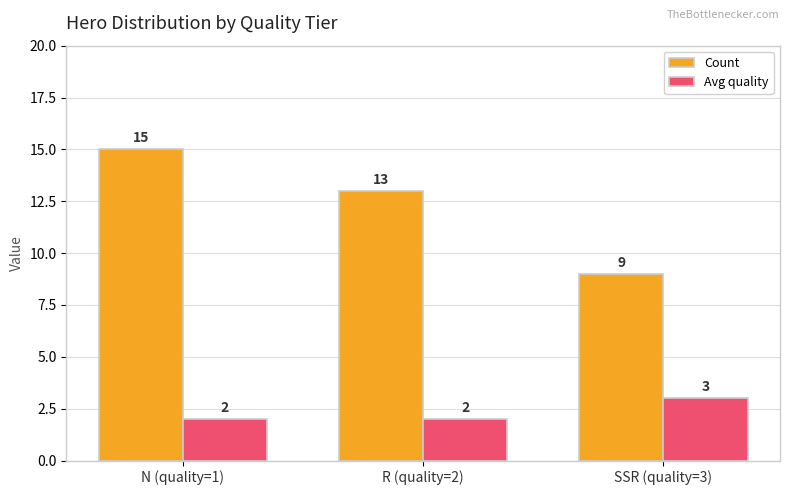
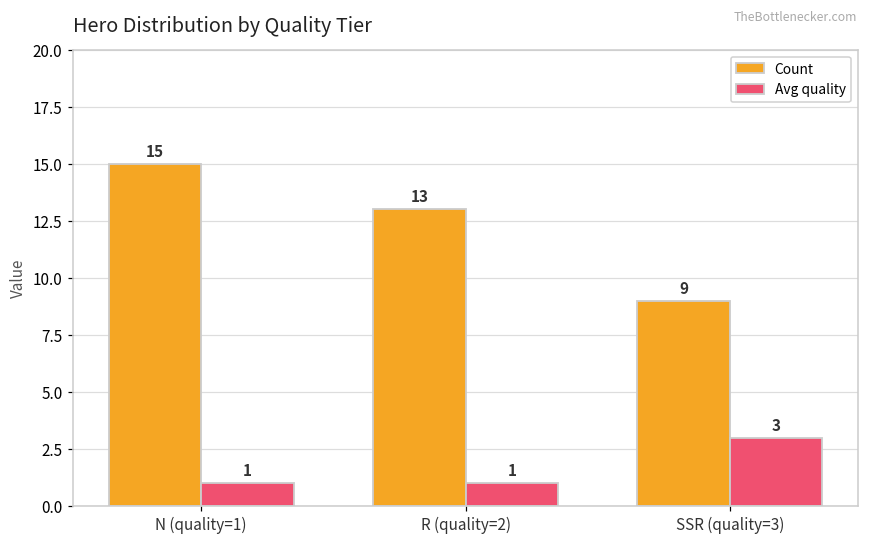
Avg quality, N (quality=1): 2 -> 1
Avg quality, R (quality=2): 2 -> 1
